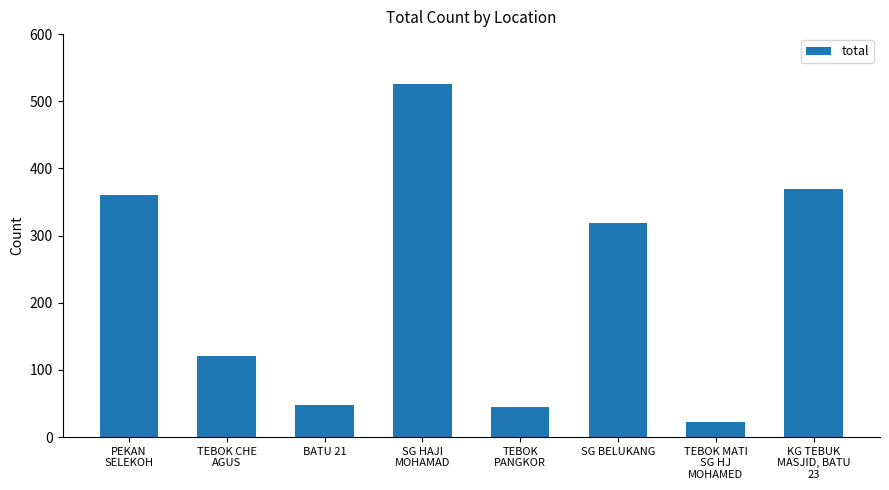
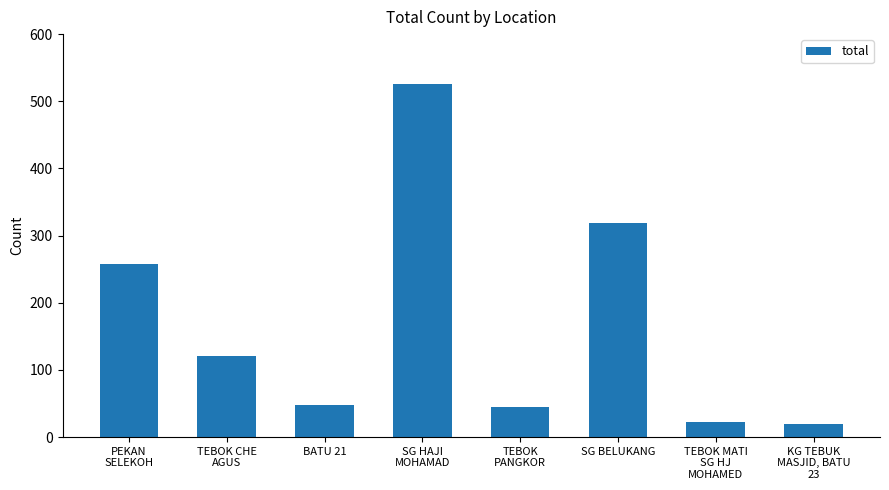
PEKAN SELEKOH: 360 -> 260
KG TEBUK MASJID, BATU 23: 370 -> 20
